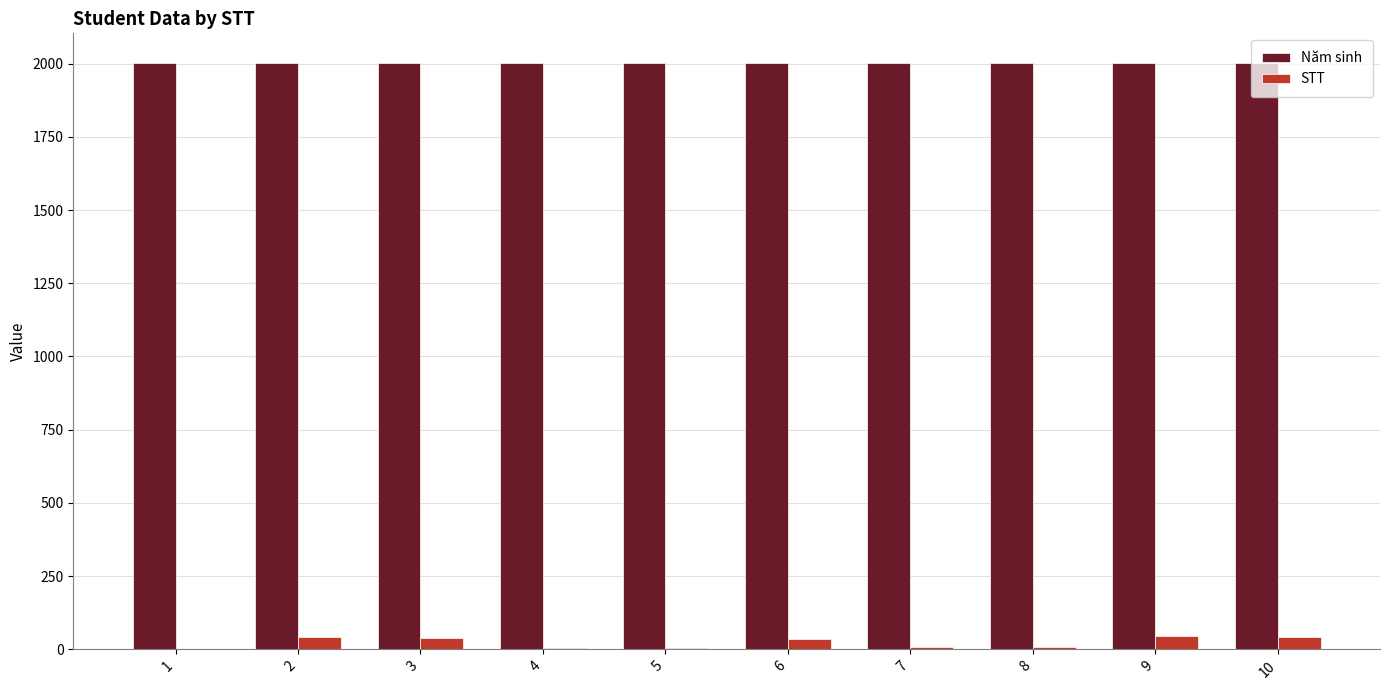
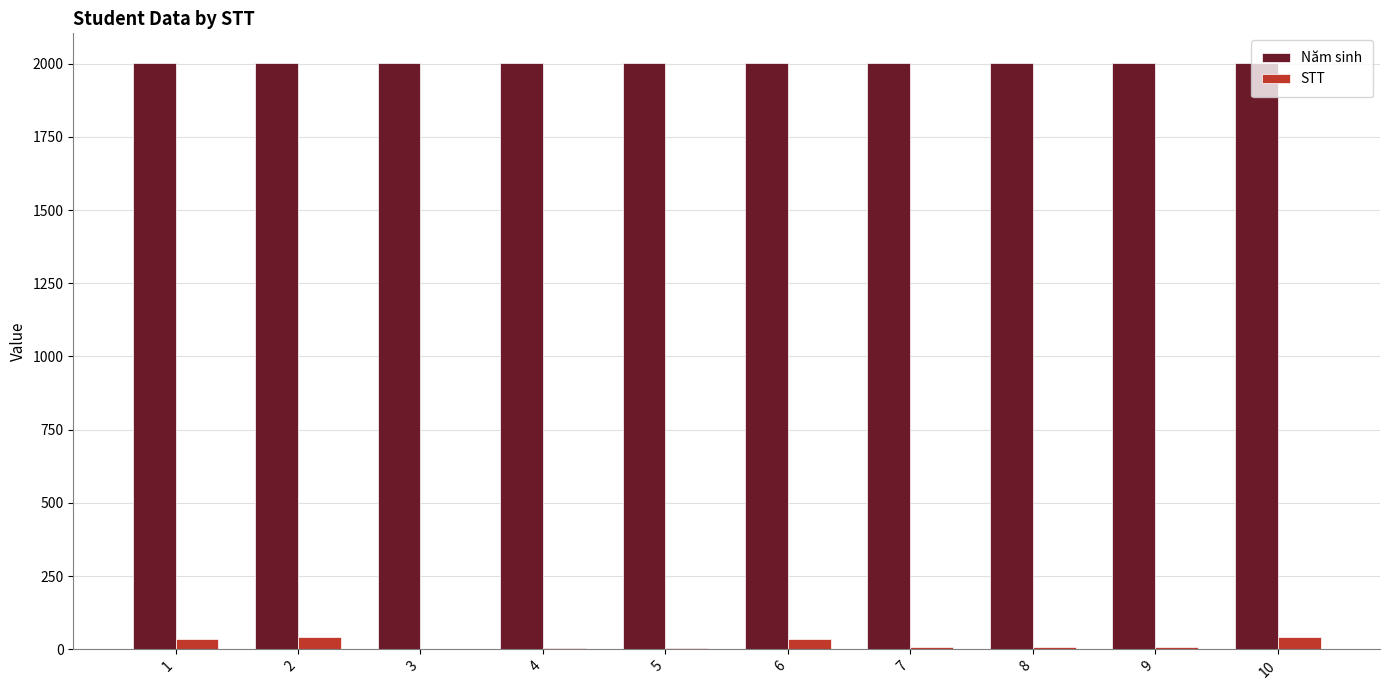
STT, 1: 0 -> 40
STT, 3: 40 -> 0
STT, 9: 50 -> 10
